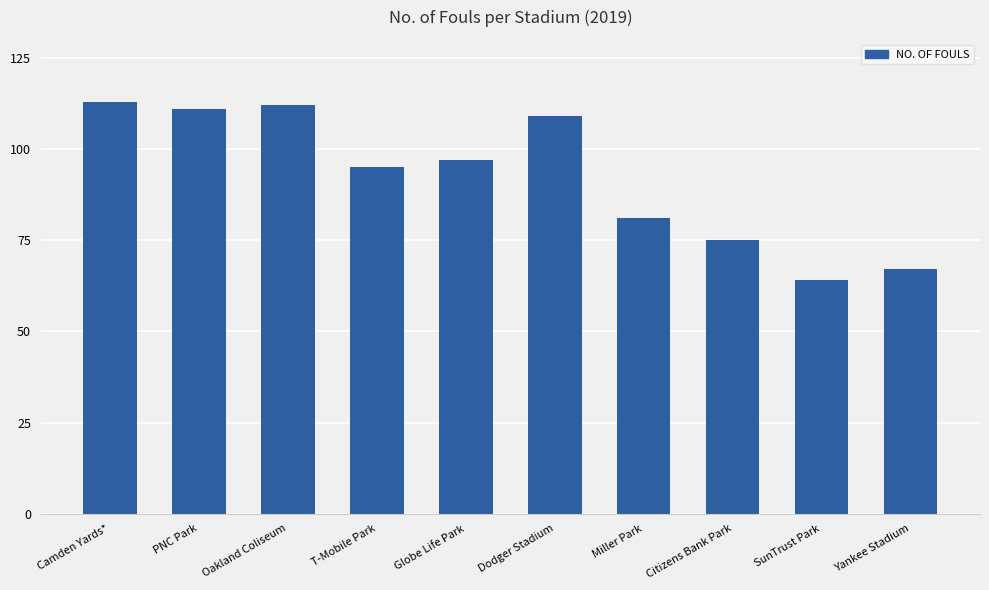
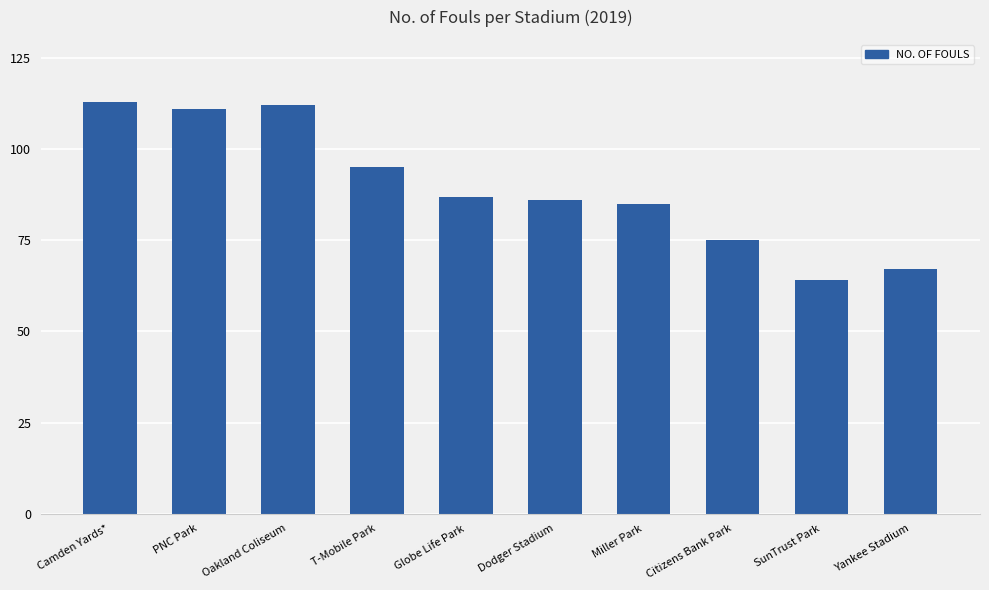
Globe Life Park: 97 -> 87
Dodger Stadium: 109 -> 86
Miller Park: 81 -> 85
